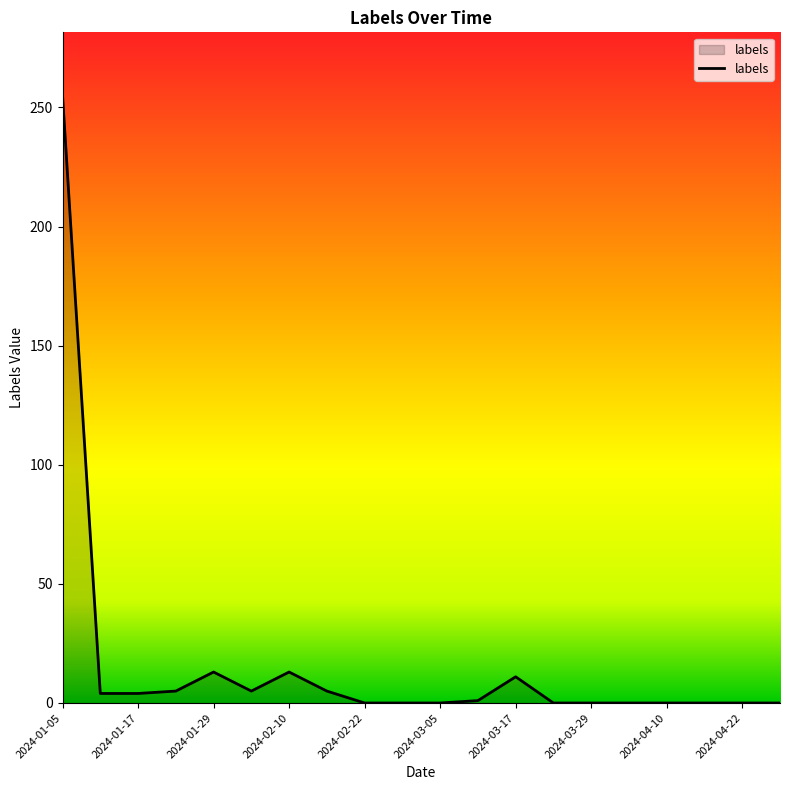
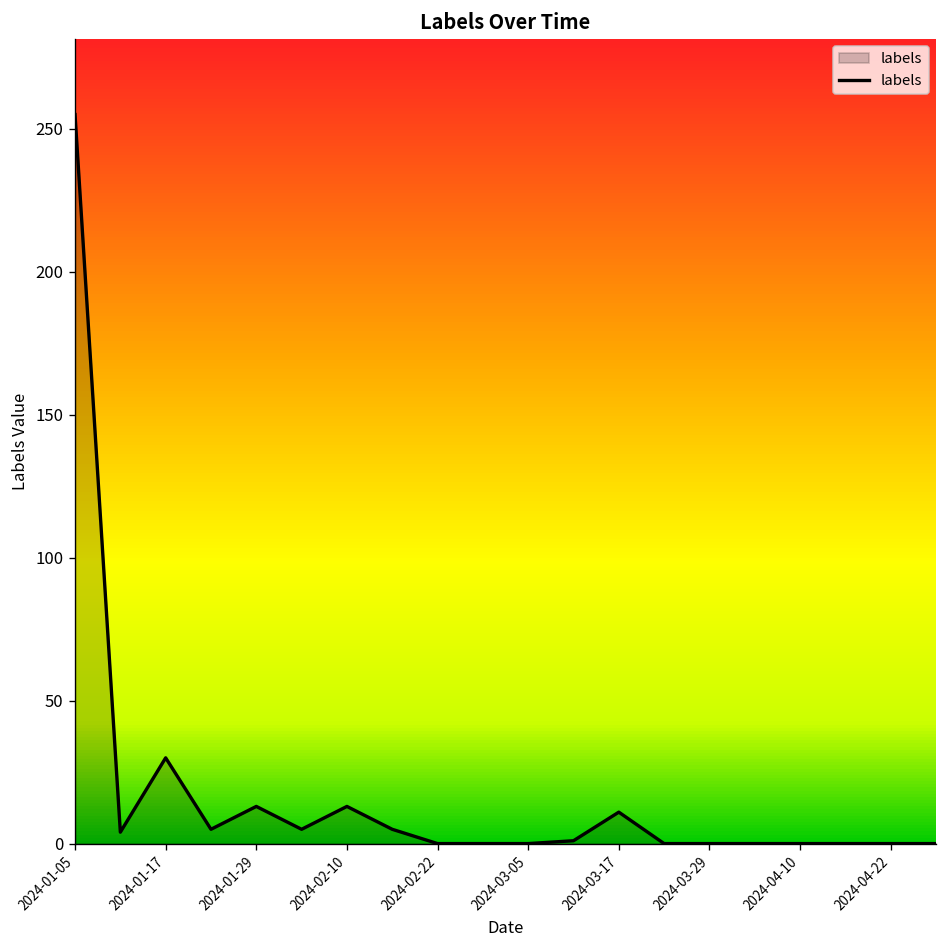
2024-01-17: 4 -> 30
